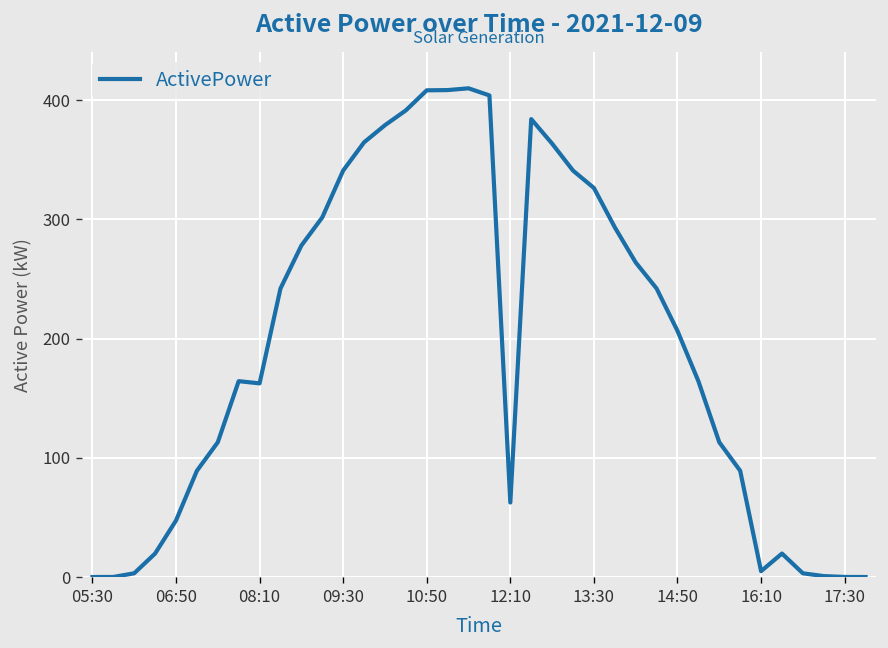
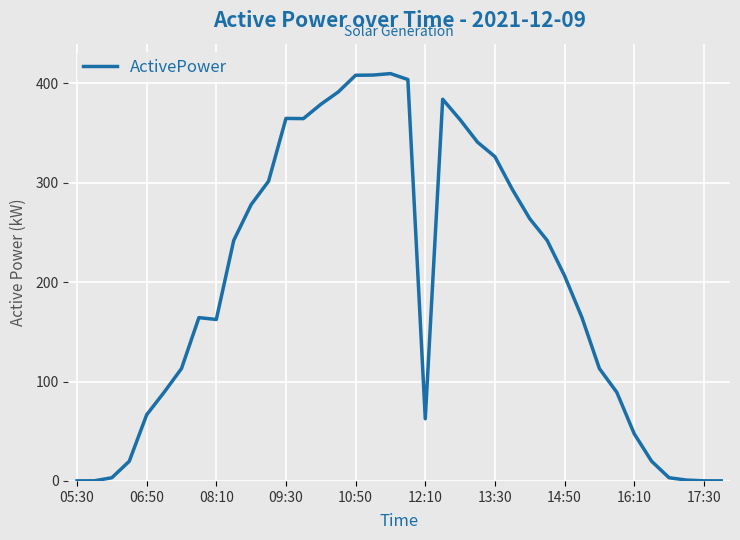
06:50: 50 -> 70
09:30: 340 -> 360
16:10: 0 -> 50
